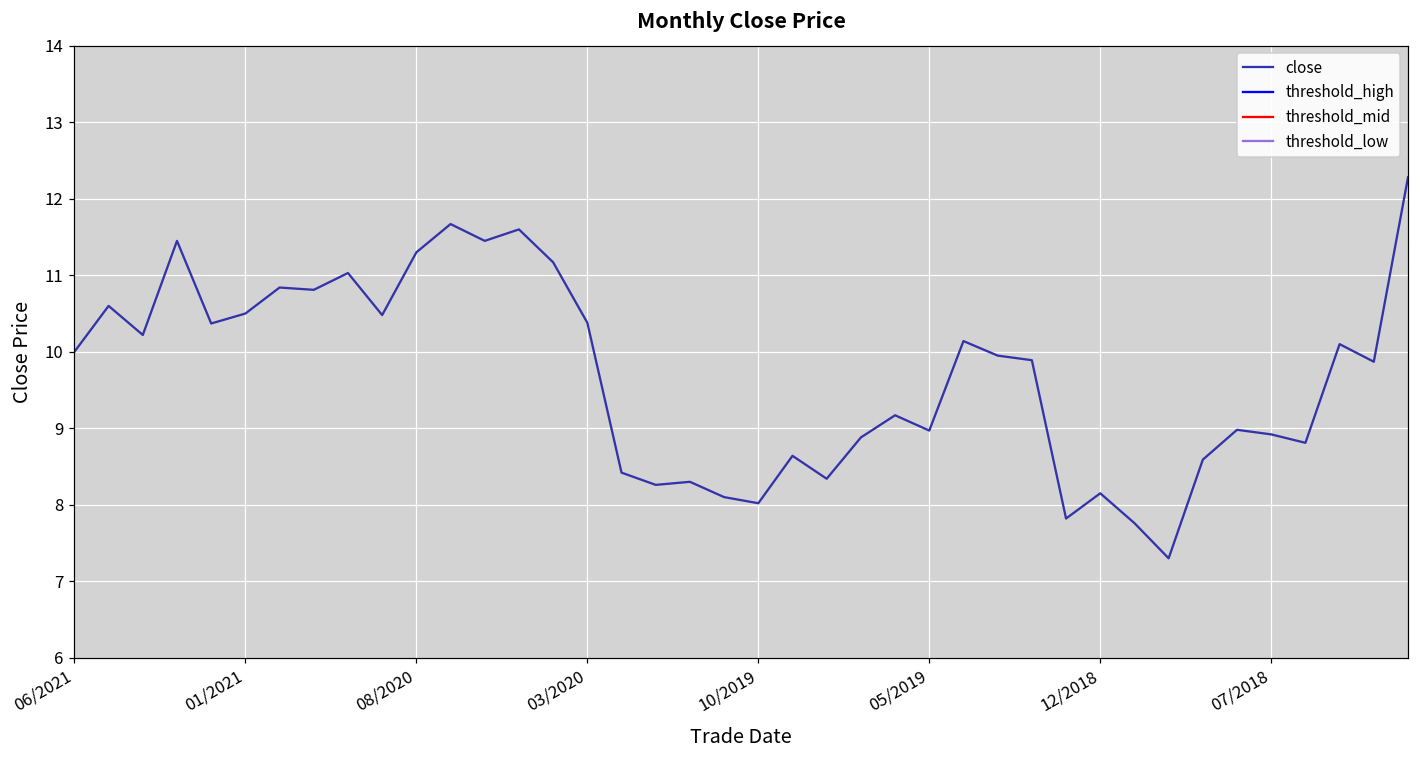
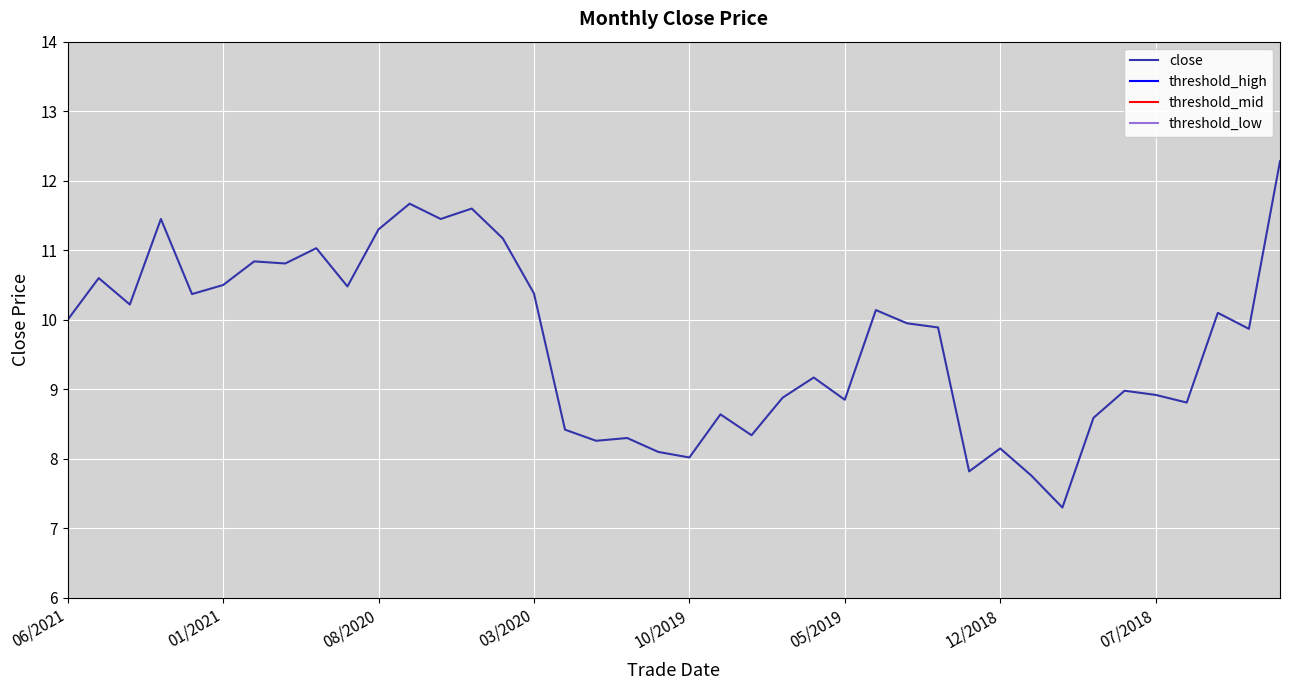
05/2019: 9.0 -> 8.9
